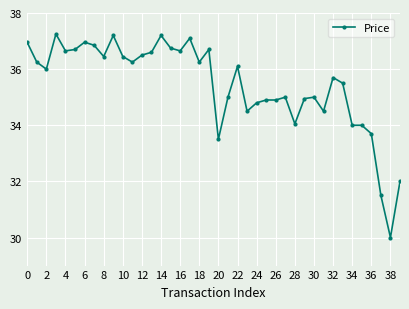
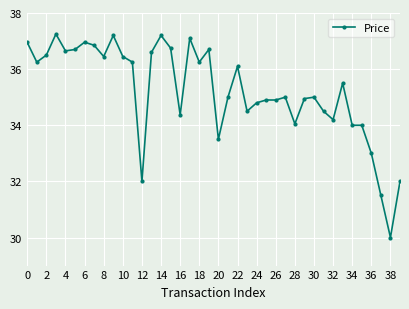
2: 36.0 -> 36.5
12: 36.5 -> 32.0
16: 36.7 -> 34.4
32: 35.7 -> 34.2
36: 33.7 -> 33.0
